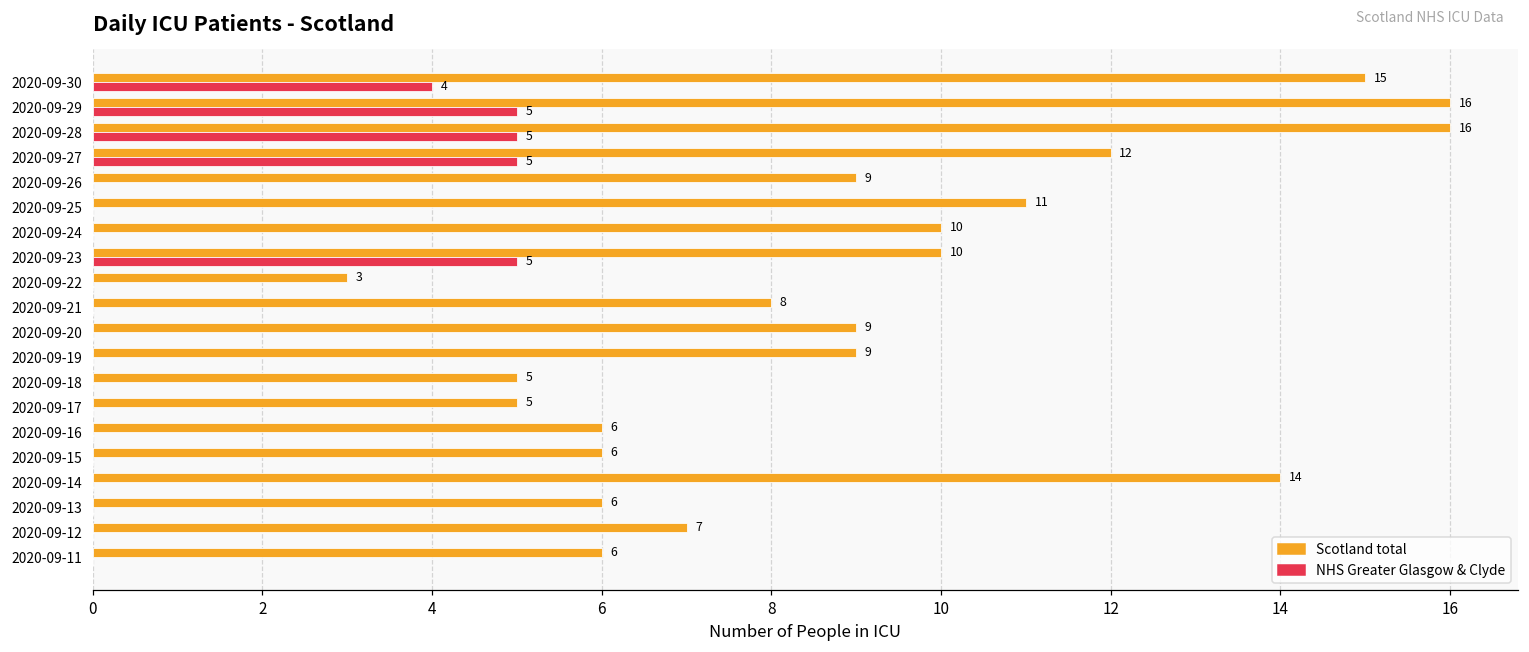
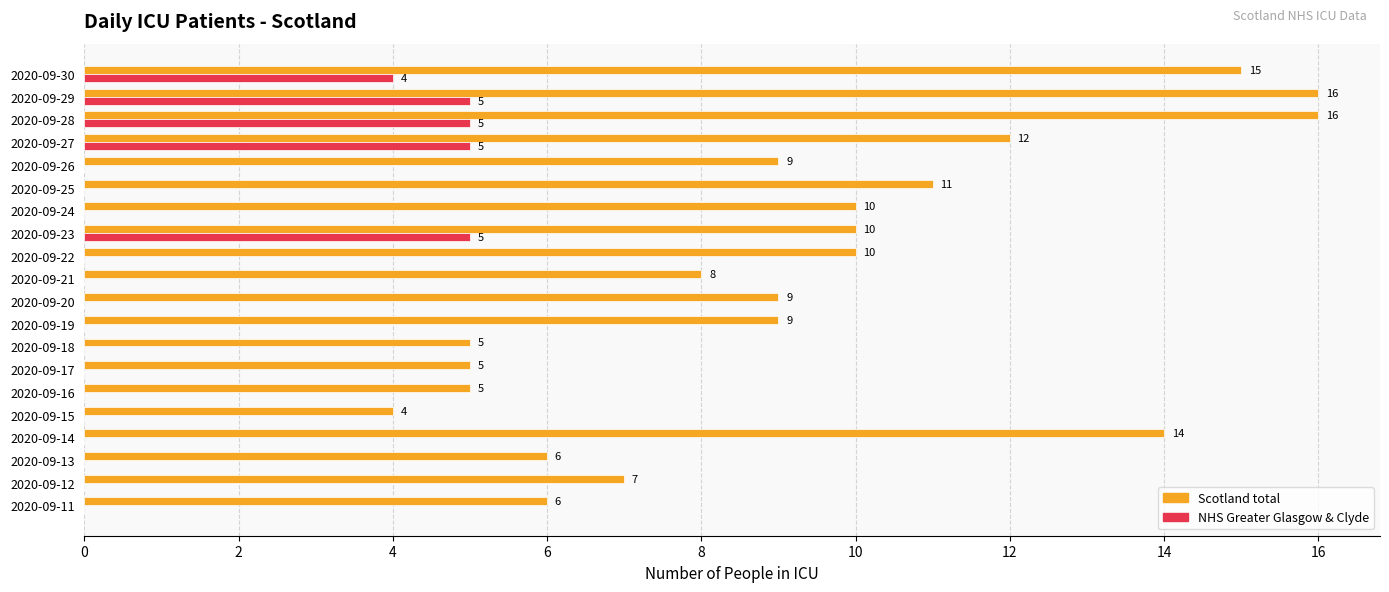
Scotland total, 2020-09-22: 3 -> 10
Scotland total, 2020-09-16: 6 -> 5
Scotland total, 2020-09-15: 6 -> 4
